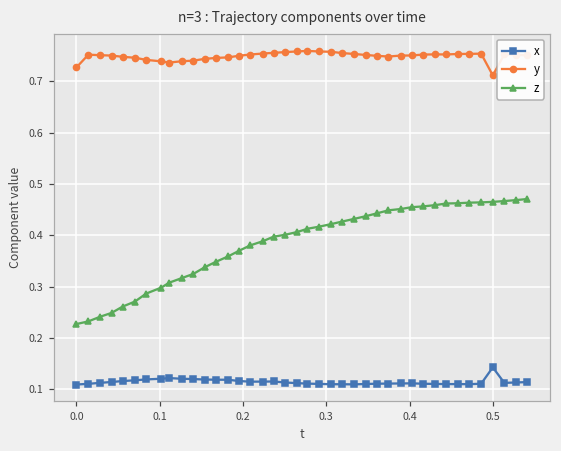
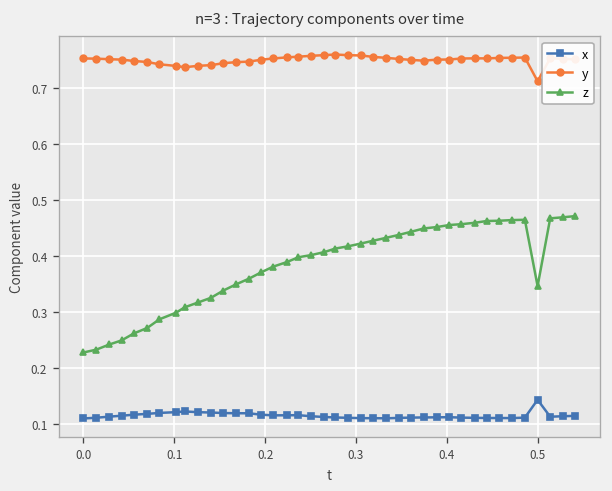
y, 0.0: 0.73 -> 0.75
z, 0.5: 0.47 -> 0.35
